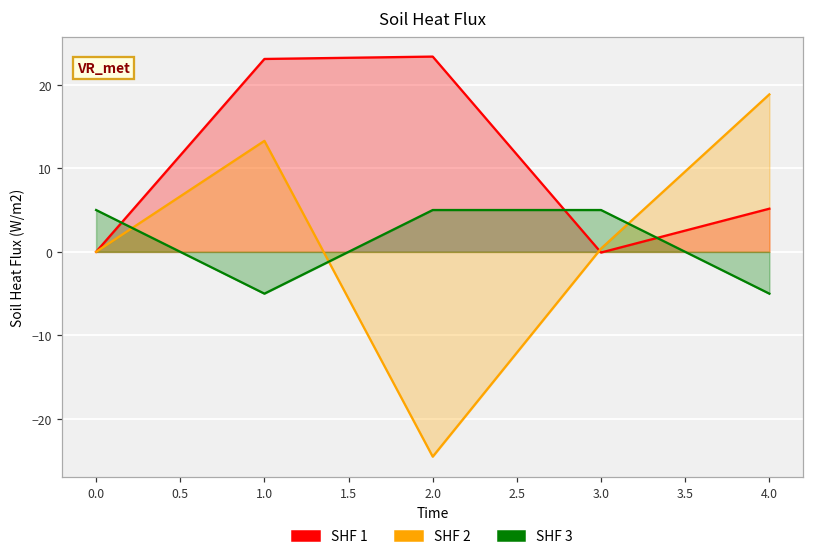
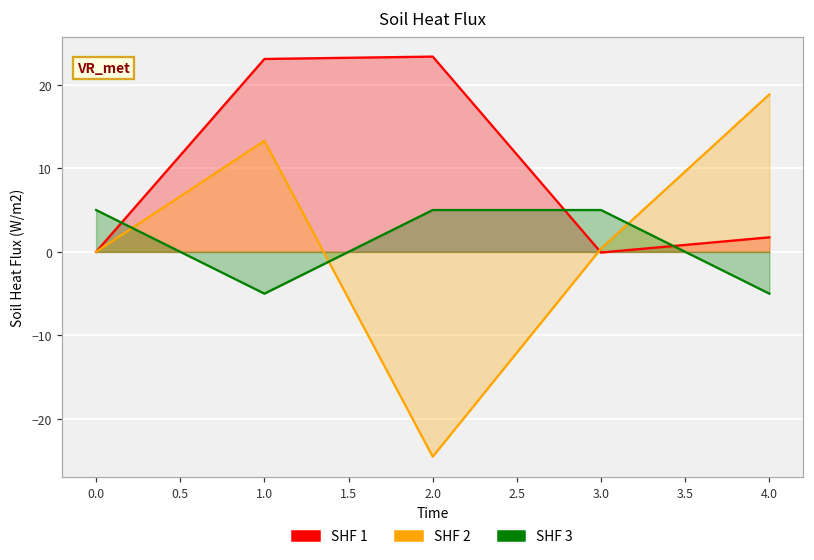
SHF 1, 4.0: 5 -> 2
